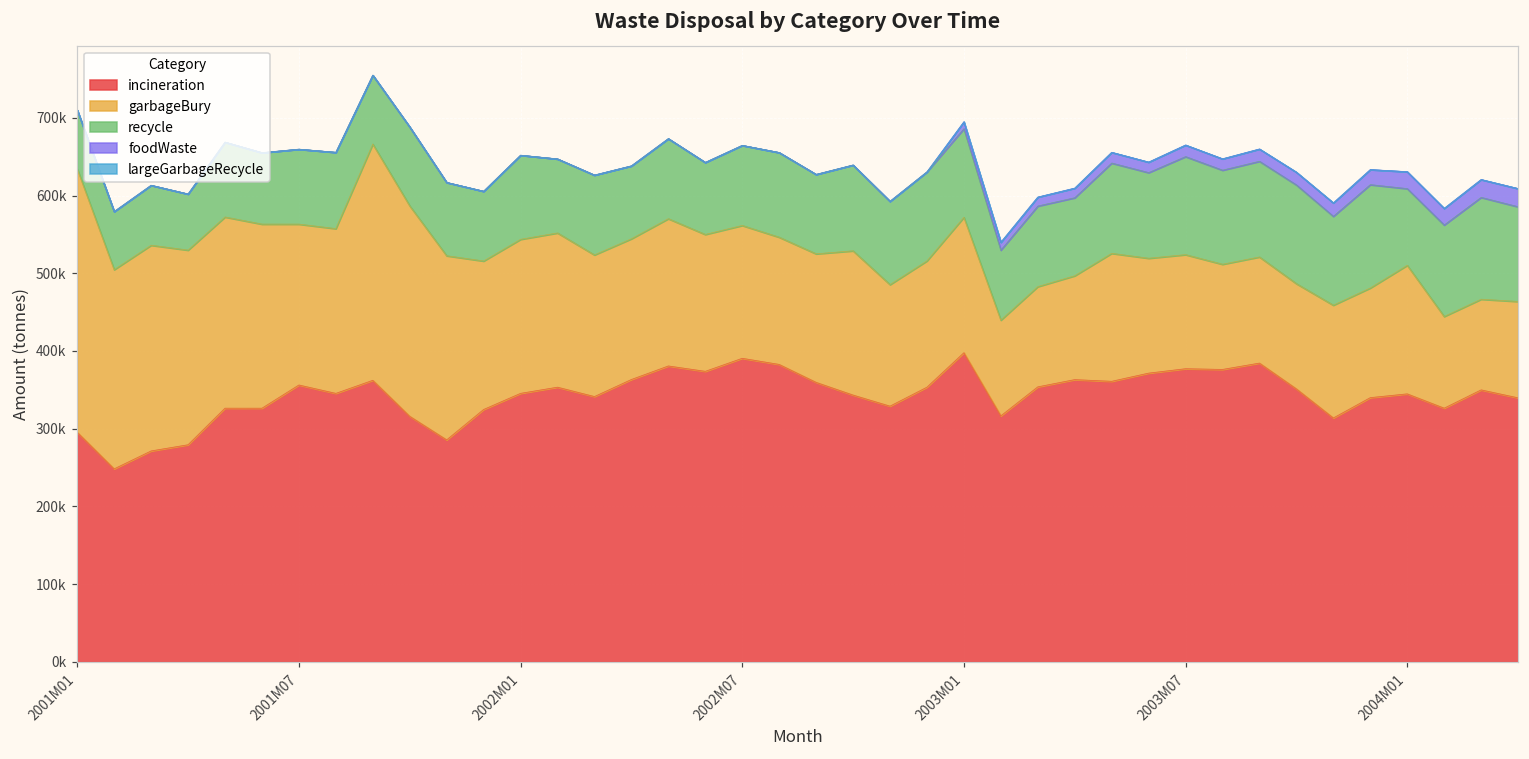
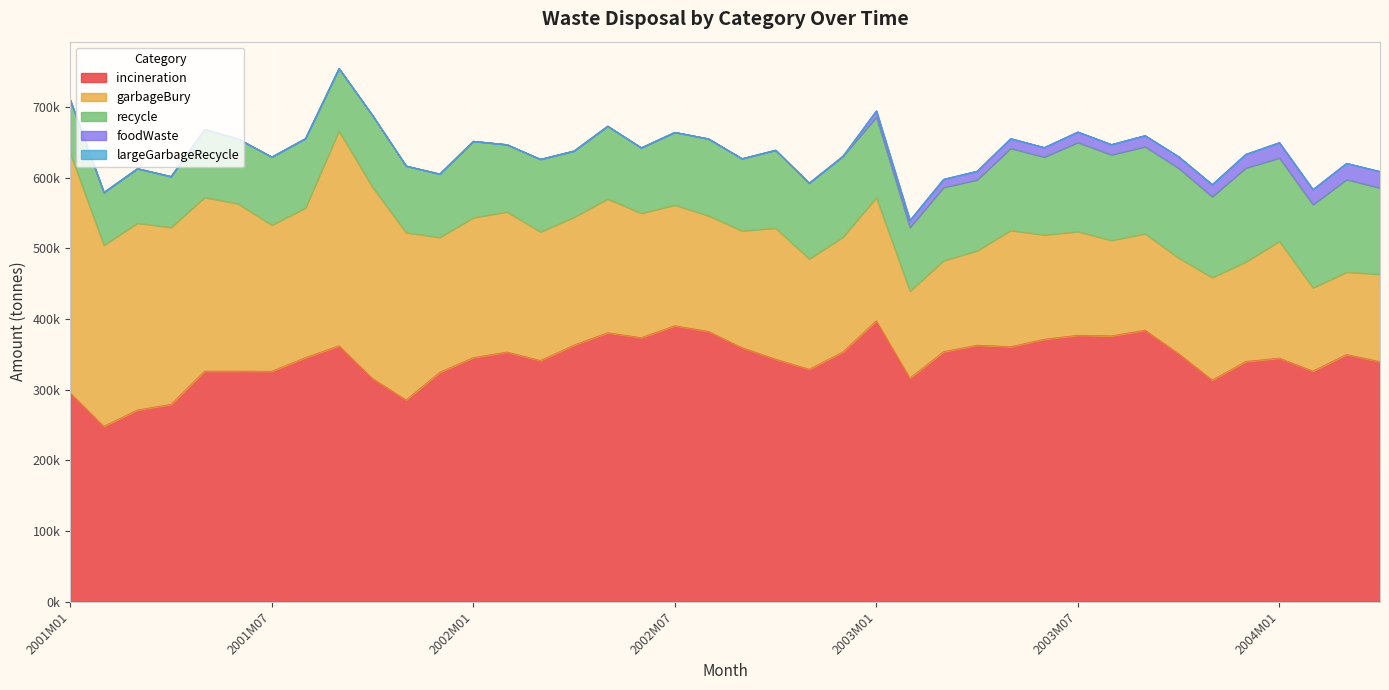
incineration, 2001M07: 360000 -> 330000
recycle, 2004M01: 100000 -> 120000
